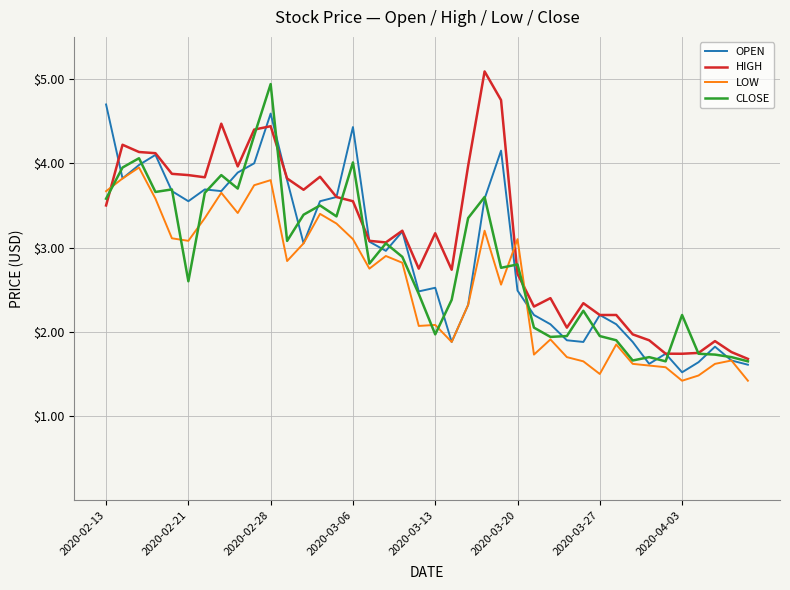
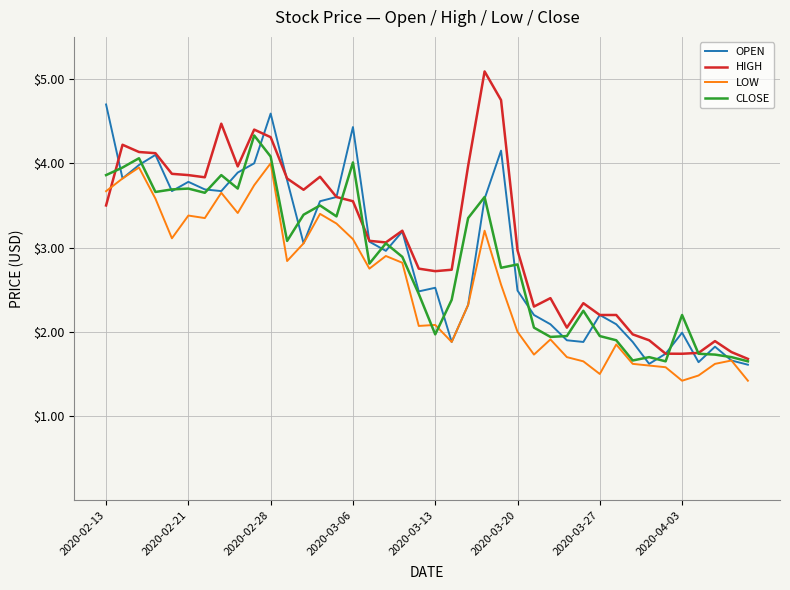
CLOSE, 2020-02-13: $3.6 -> $3.9
OPEN, 2020-02-21: $3.6 -> $3.8
LOW, 2020-02-21: $3.1 -> $3.4
CLOSE, 2020-02-21: $2.6 -> $3.7
HIGH, 2020-02-28: $4.4 -> $4.3
LOW, 2020-02-28: $3.8 -> $4.0
CLOSE, 2020-02-28: $4.9 -> $4.1
HIGH, 2020-03-13: $3.2 -> $2.7
HIGH, 2020-03-20: $2.7 -> $3.0
LOW, 2020-03-20: $3.1 -> $2.0
OPEN, 2020-04-03: $1.5 -> $2.0
